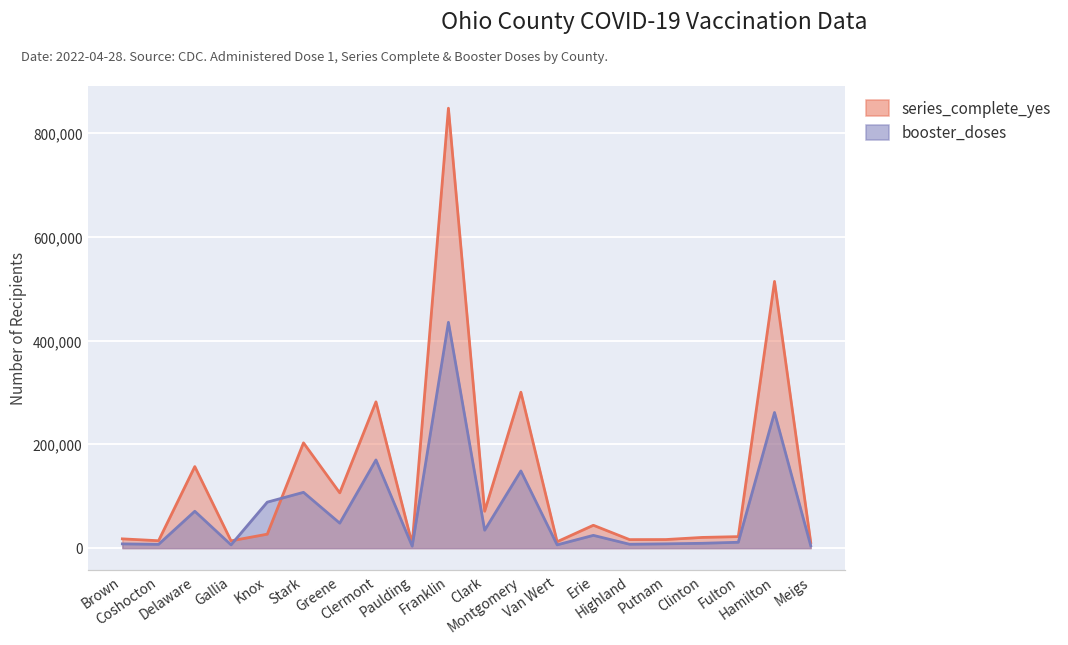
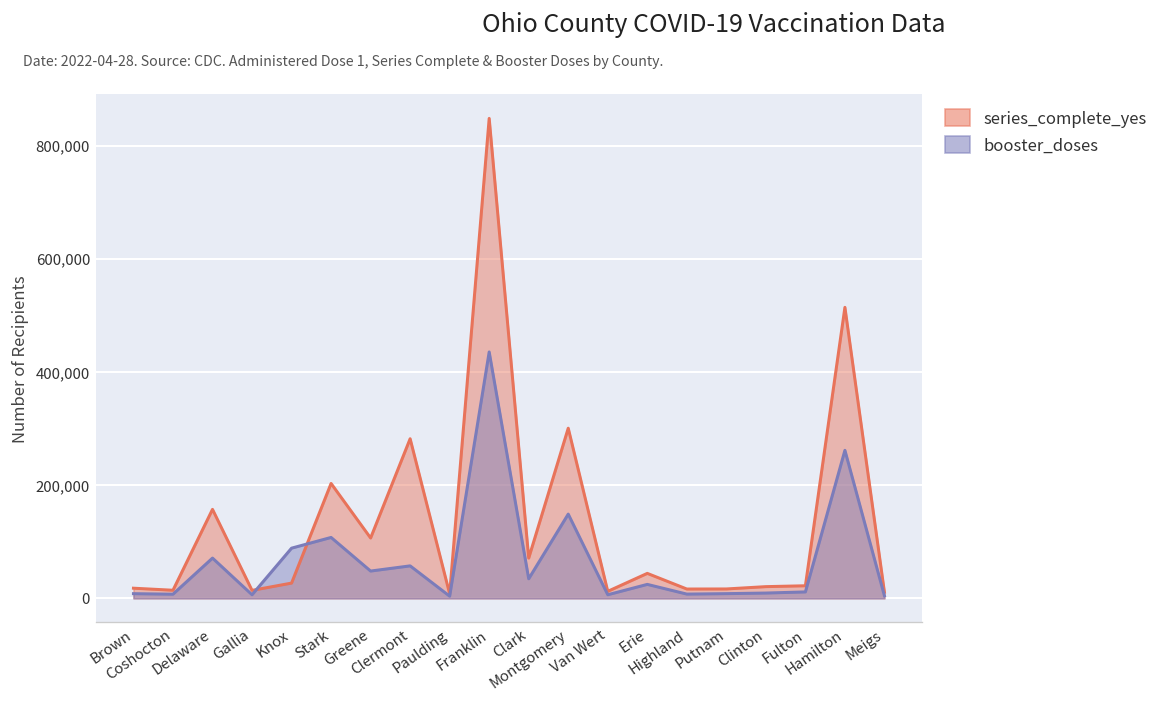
booster_doses, Clermont: 170,000 -> 60,000
